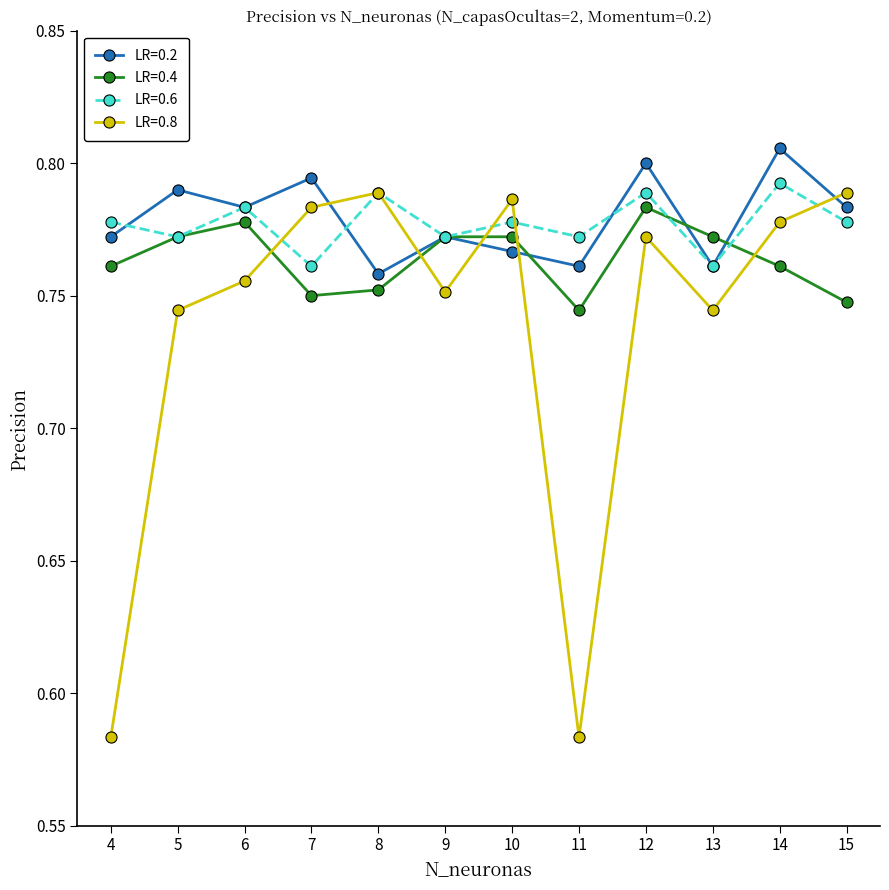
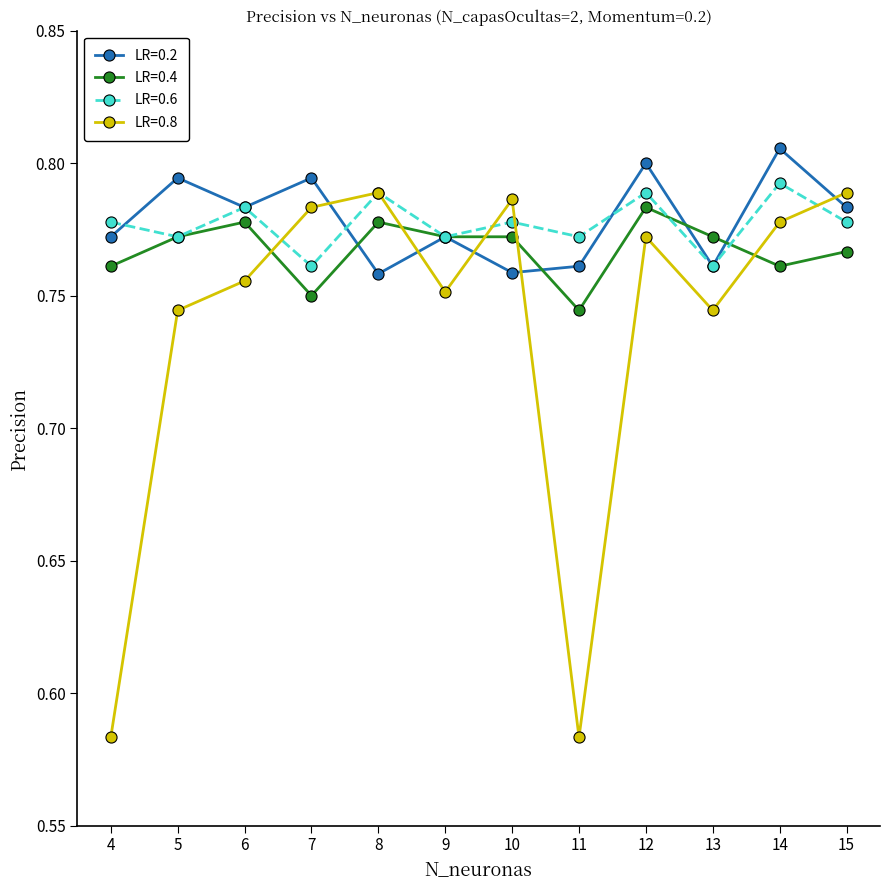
LR=0.2, 5: 0.790 -> 0.794
LR=0.4, 8: 0.752 -> 0.778
LR=0.2, 10: 0.767 -> 0.759
LR=0.4, 15: 0.748 -> 0.767
